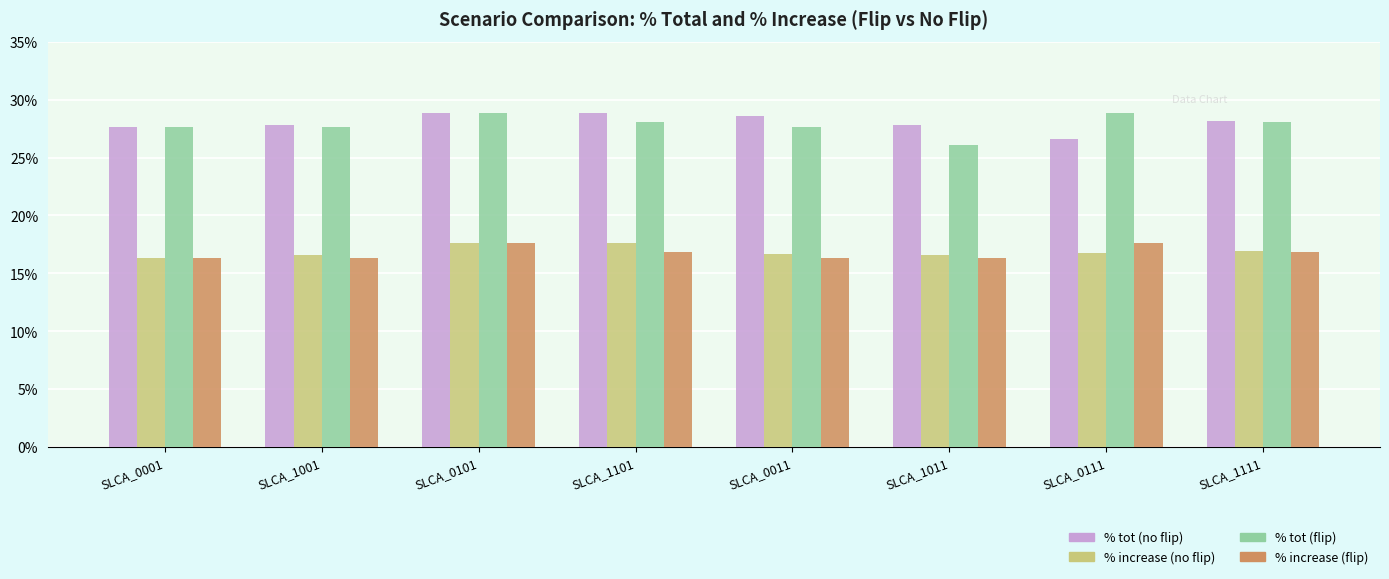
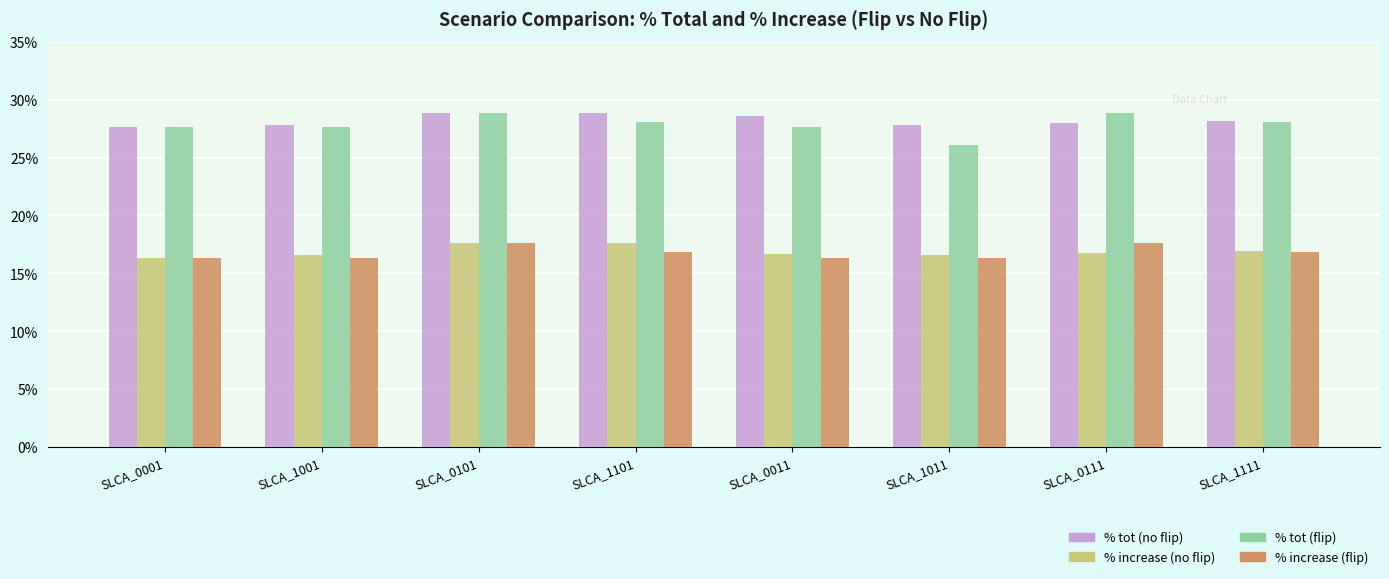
% tot (no flip), SLCA_0111: 26.6% -> 28.0%
